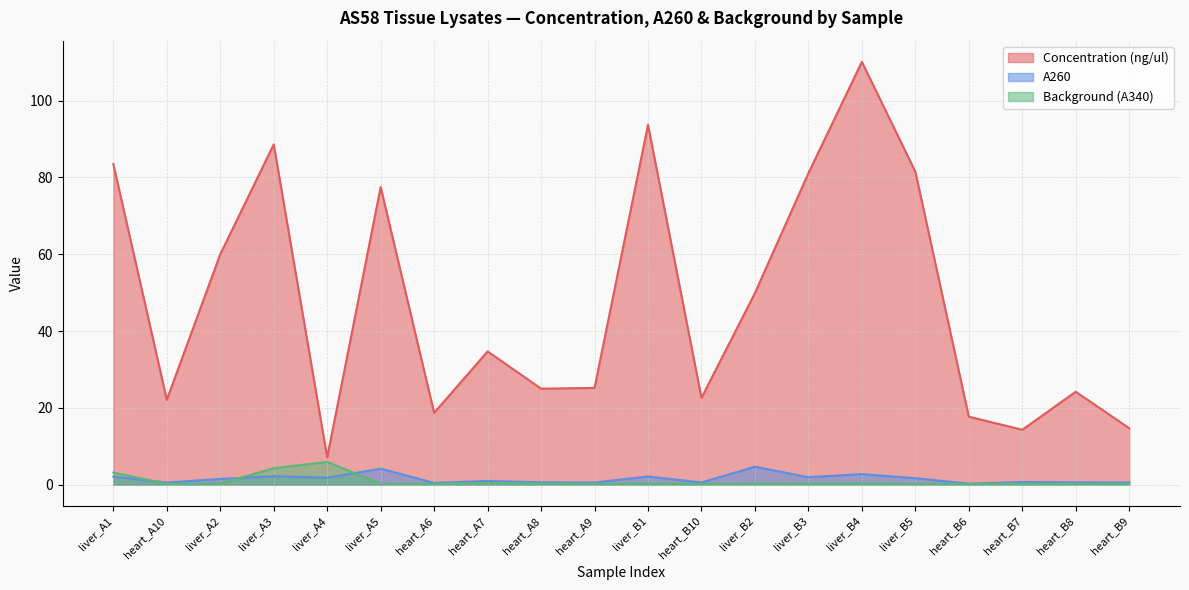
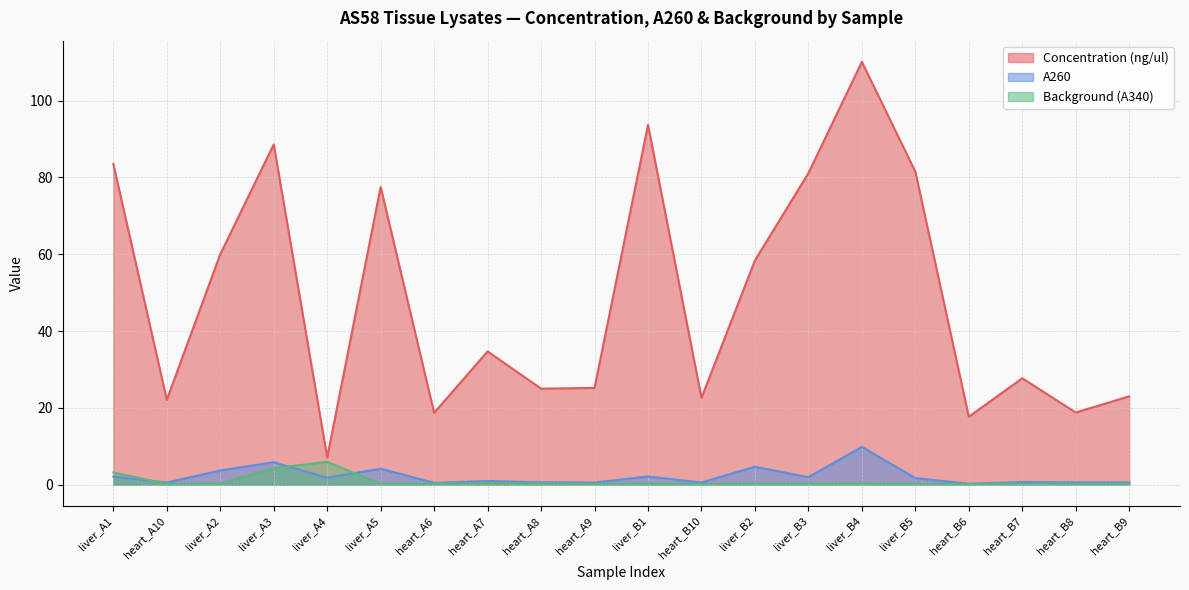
A260, liver_A2: 2 -> 4
A260, liver_A3: 2 -> 6
Concentration (ng/ul), liver_B2: 50 -> 58
A260, liver_B4: 3 -> 10
Concentration (ng/ul), heart_B7: 14 -> 28
Concentration (ng/ul), heart_B8: 24 -> 19
Concentration (ng/ul), heart_B9: 15 -> 23
